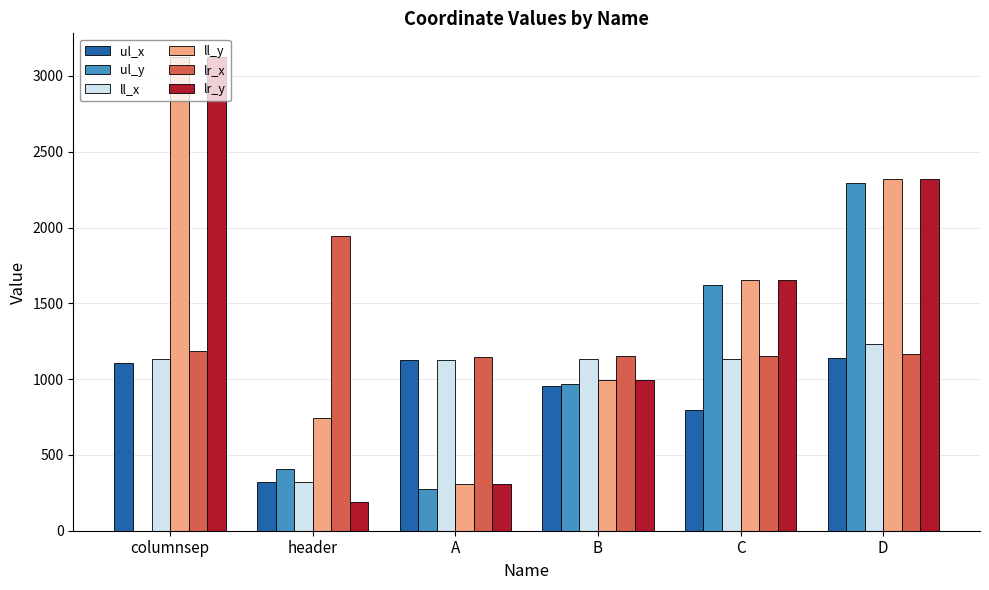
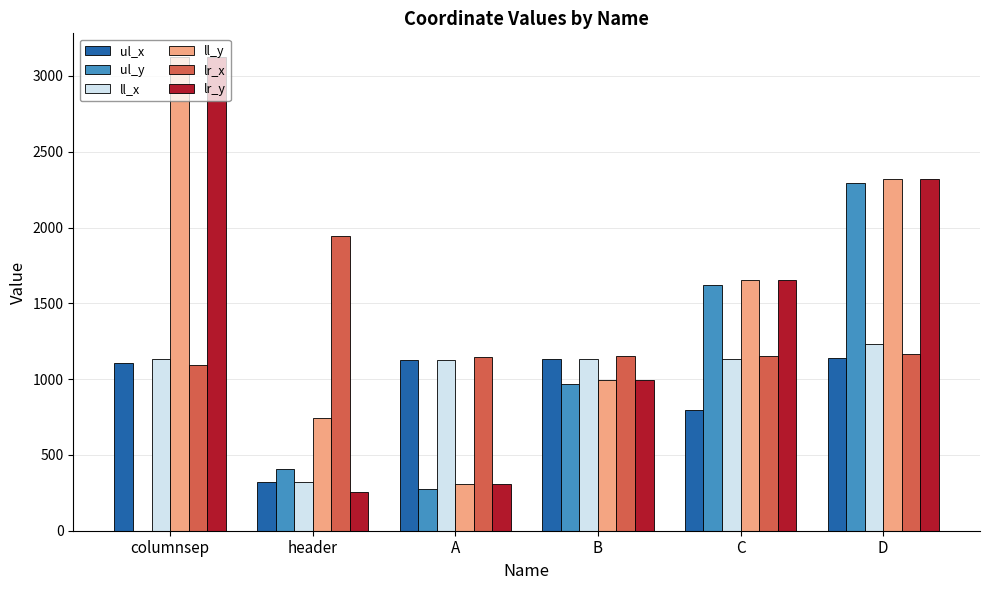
lr_x, columnsep: 1180 -> 1090
lr_y, header: 190 -> 260
ul_x, B: 960 -> 1130
